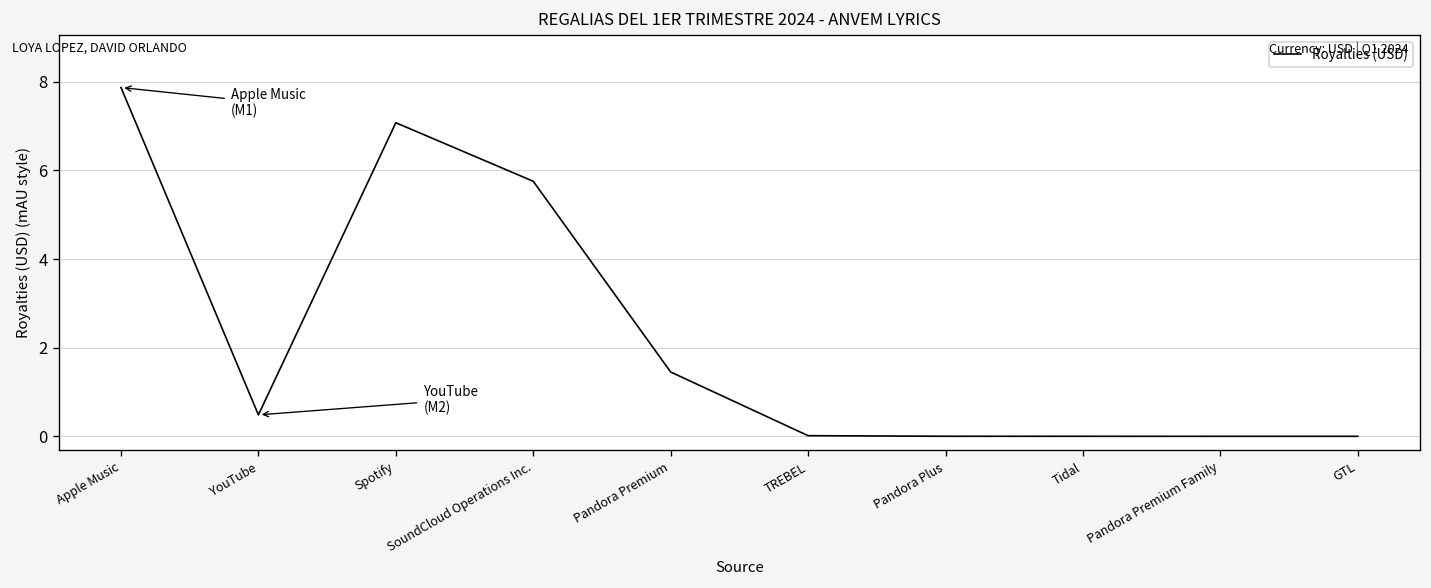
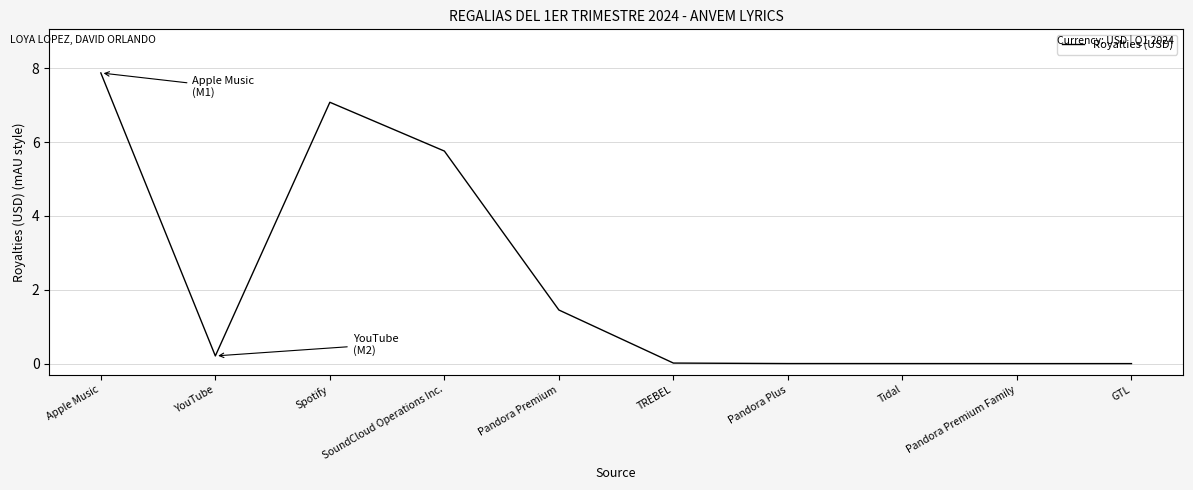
YouTube: 0.5 -> 0.2
